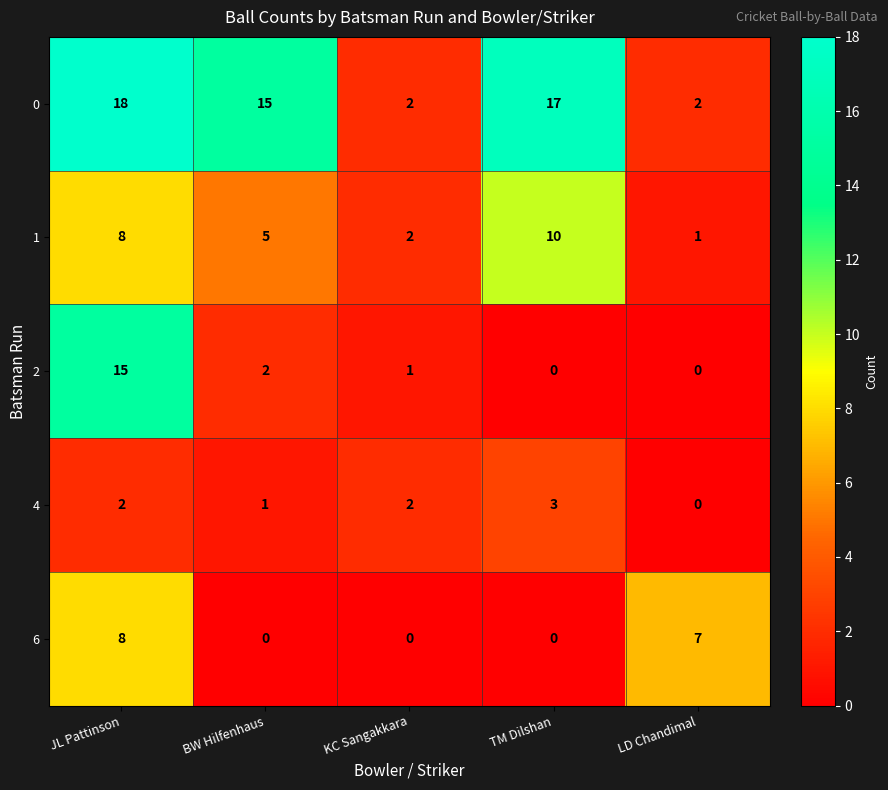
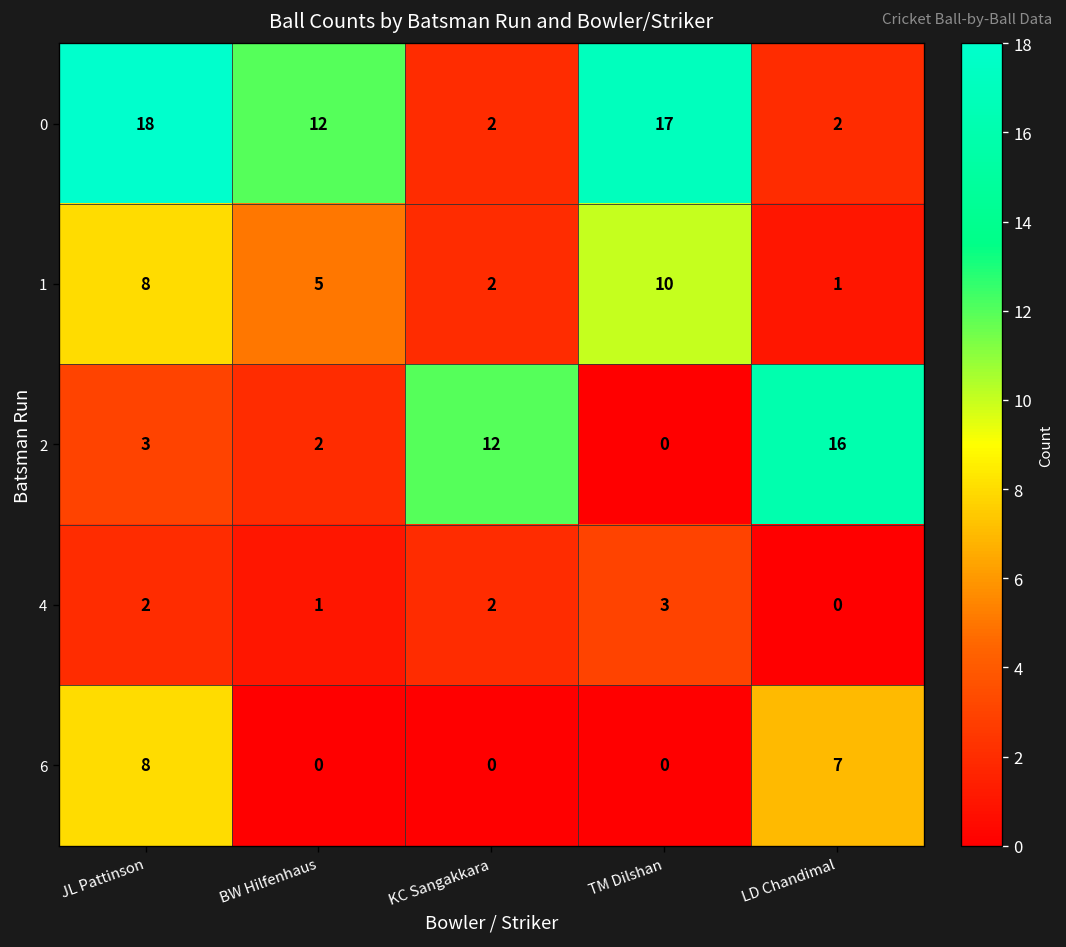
0, BW Hilfenhaus: 15 -> 12
2, JL Pattinson: 15 -> 3
2, KC Sangakkara: 1 -> 12
2, LD Chandimal: 0 -> 16
